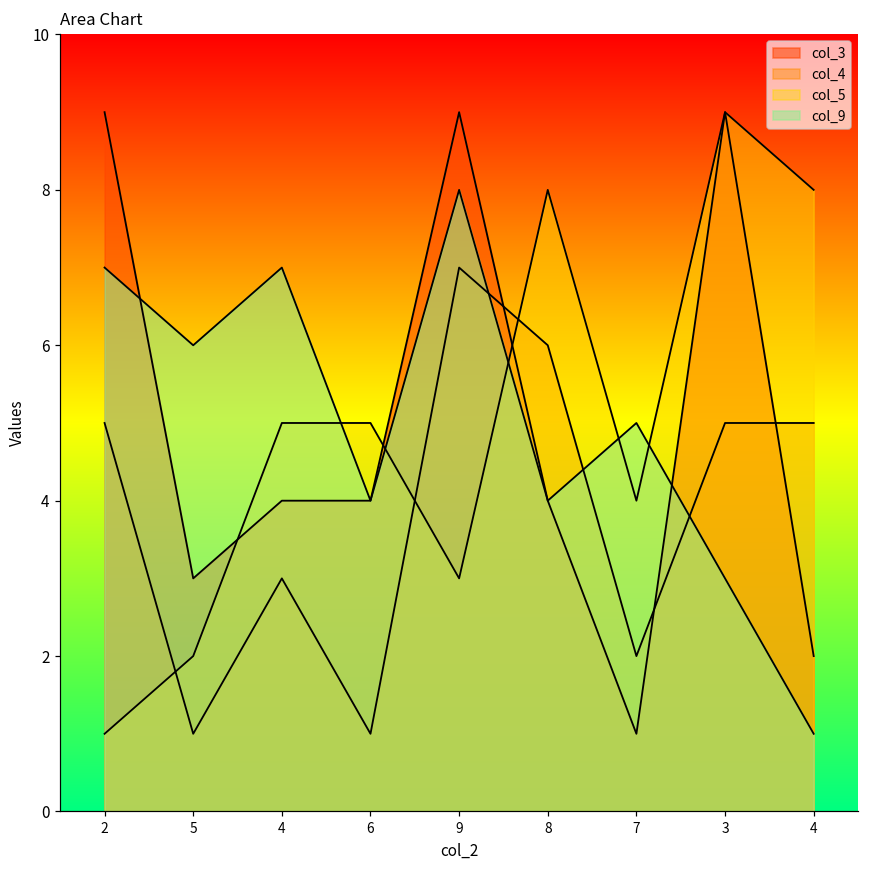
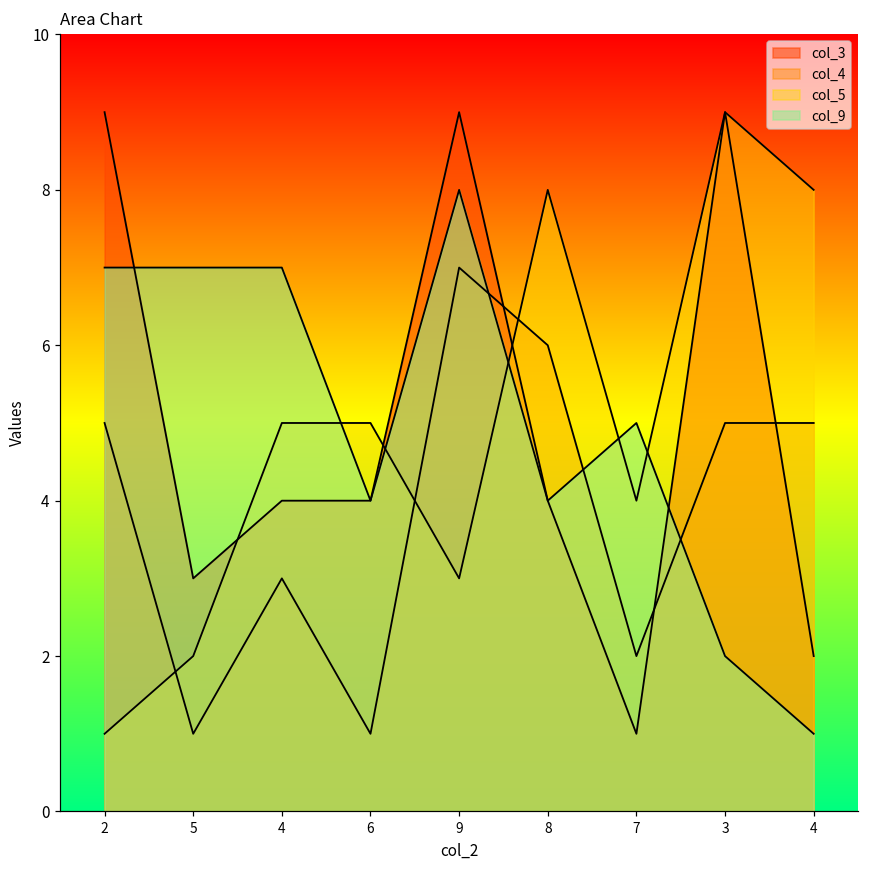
col_9, 5: 6 -> 7
col_9, 3: 3 -> 2
